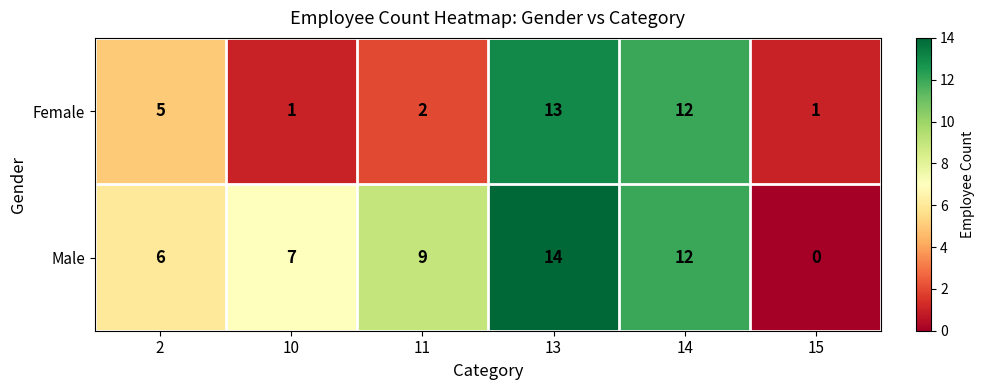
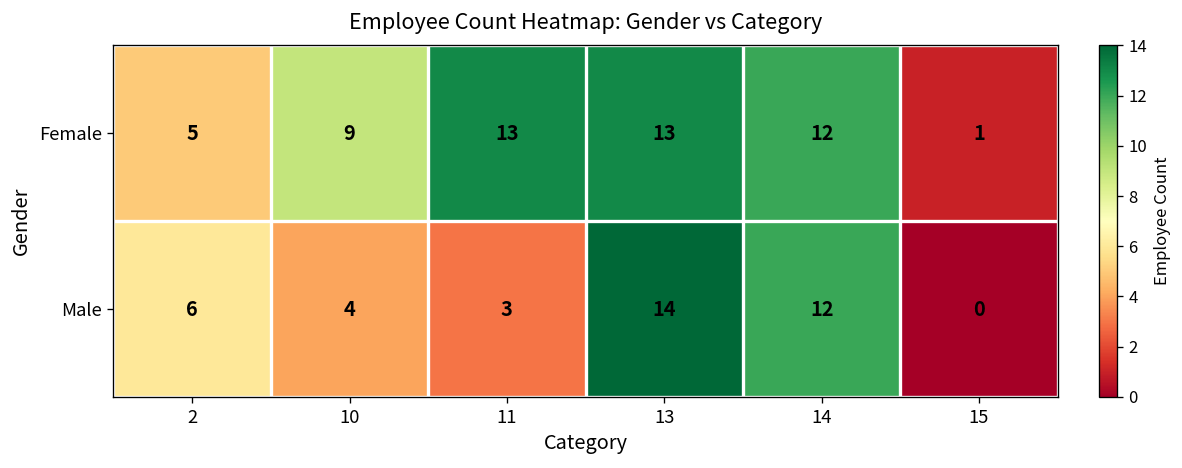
Female, 10: 1 -> 9
Female, 11: 2 -> 13
Male, 10: 7 -> 4
Male, 11: 9 -> 3
